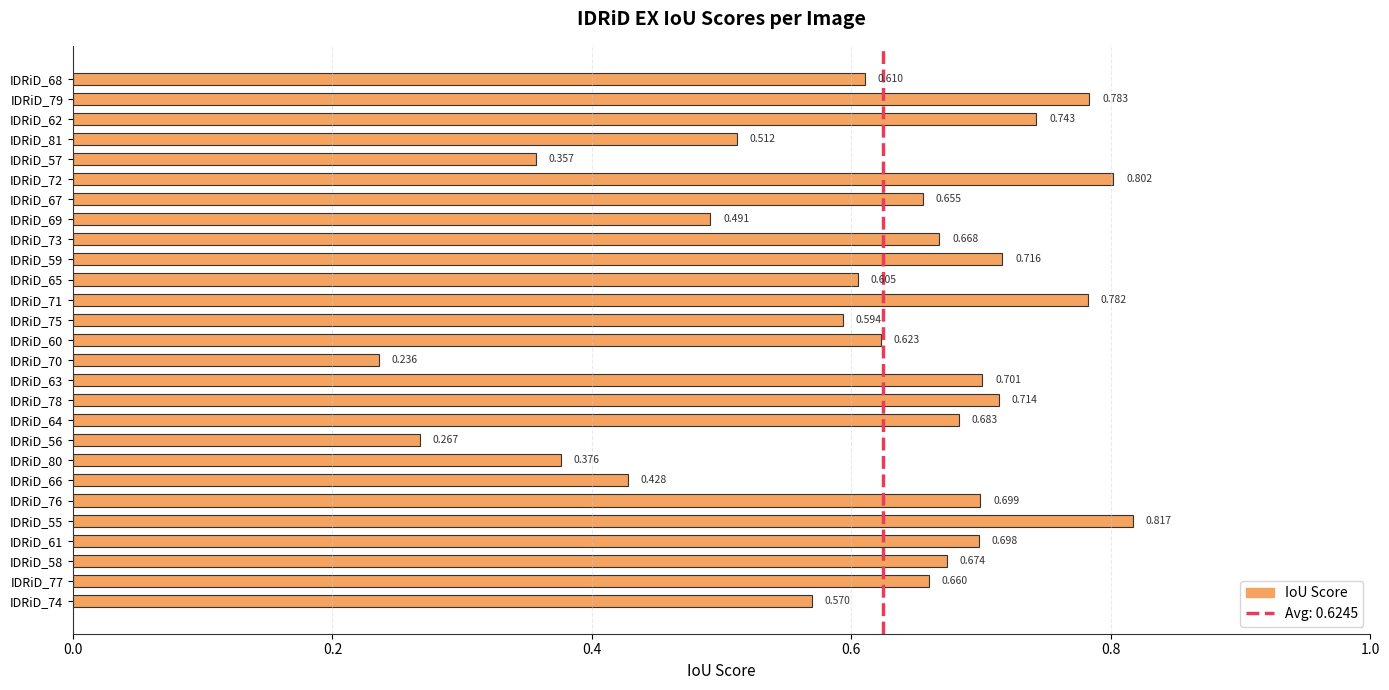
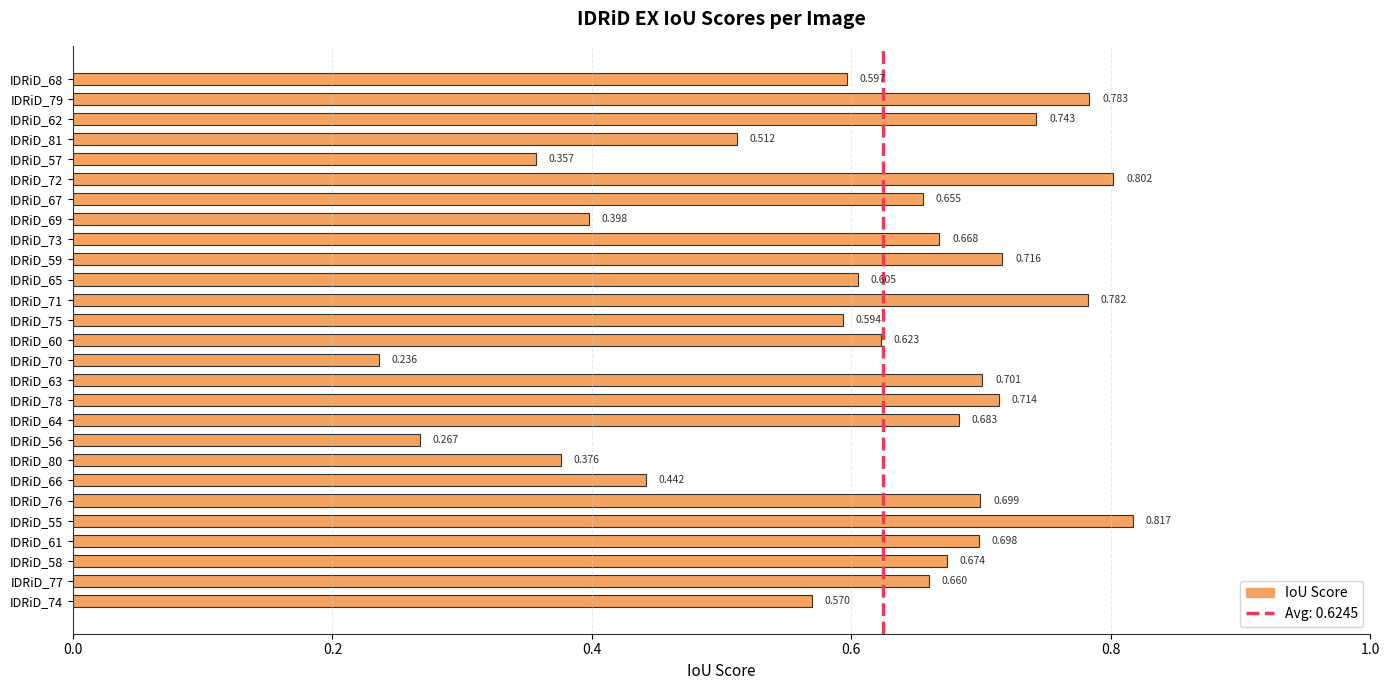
IDRiD_68: 0.610 -> 0.597
IDRiD_69: 0.491 -> 0.398
IDRiD_66: 0.428 -> 0.442
